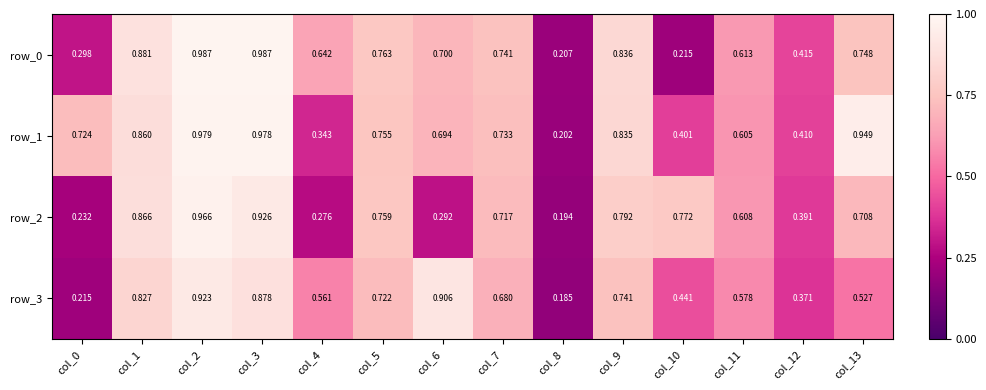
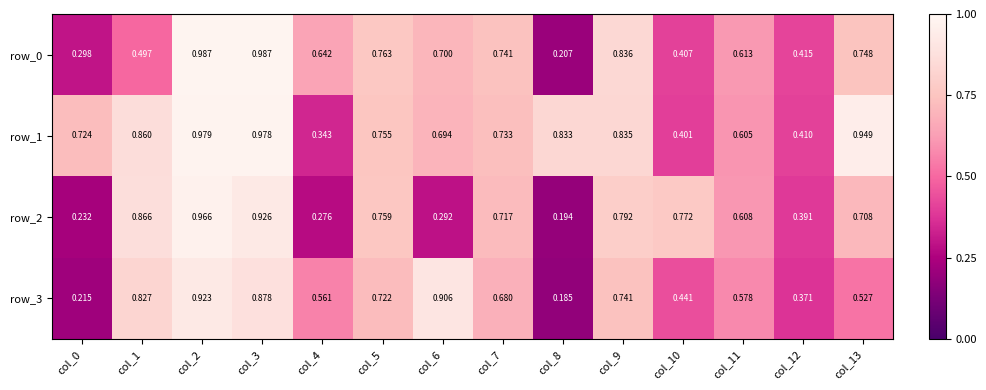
row_0, col_1: 0.881 -> 0.497
row_0, col_10: 0.215 -> 0.407
row_1, col_8: 0.202 -> 0.833
